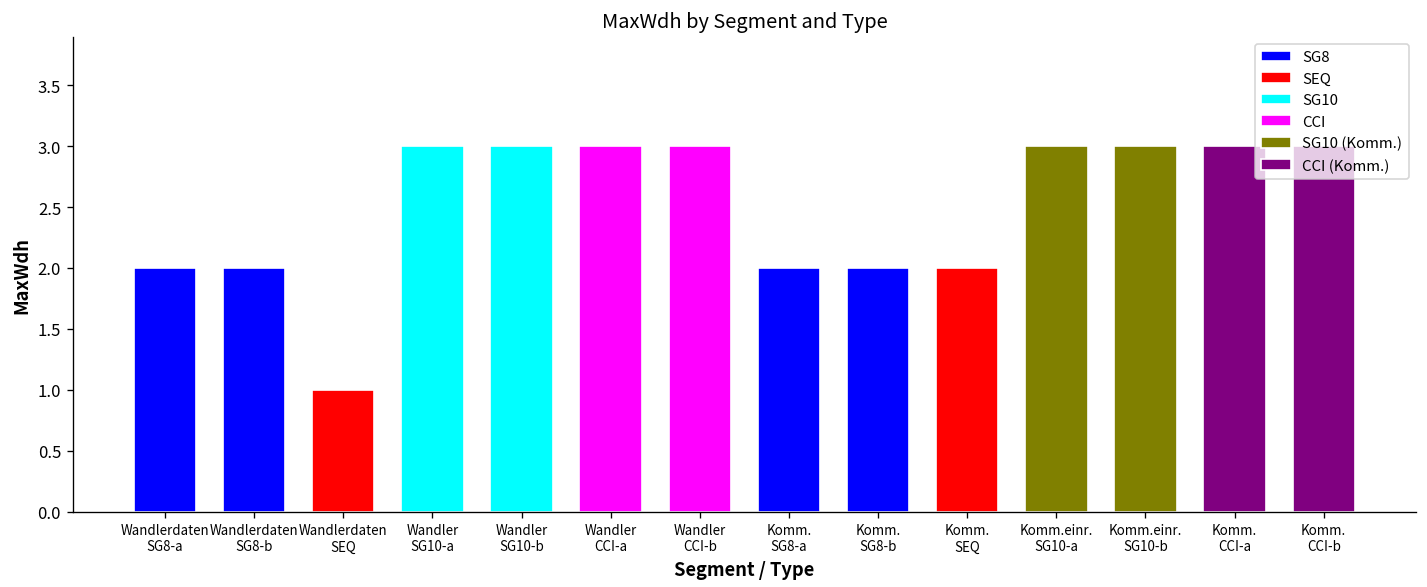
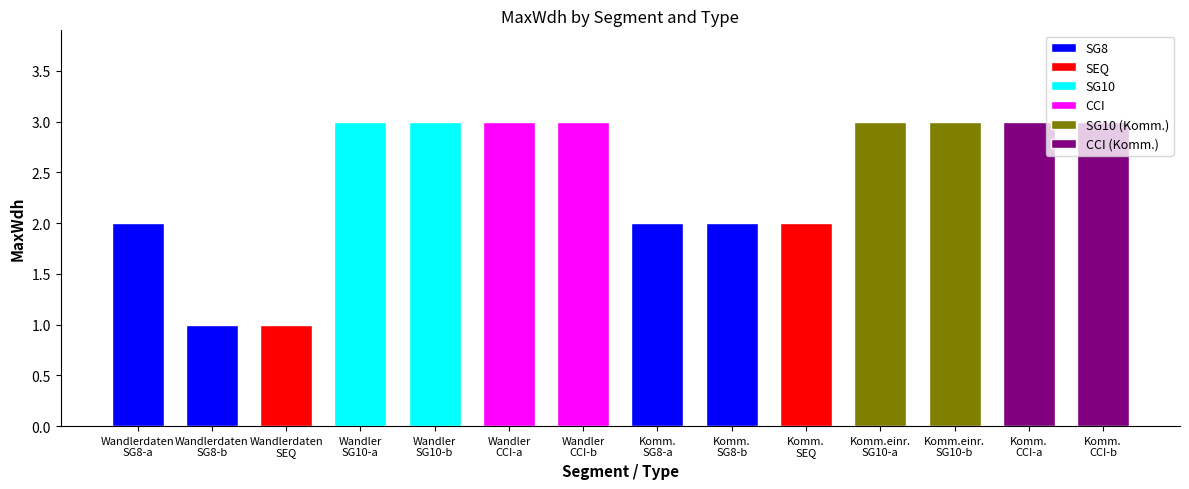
Wandlerdaten SG8-b: 2 -> 1
